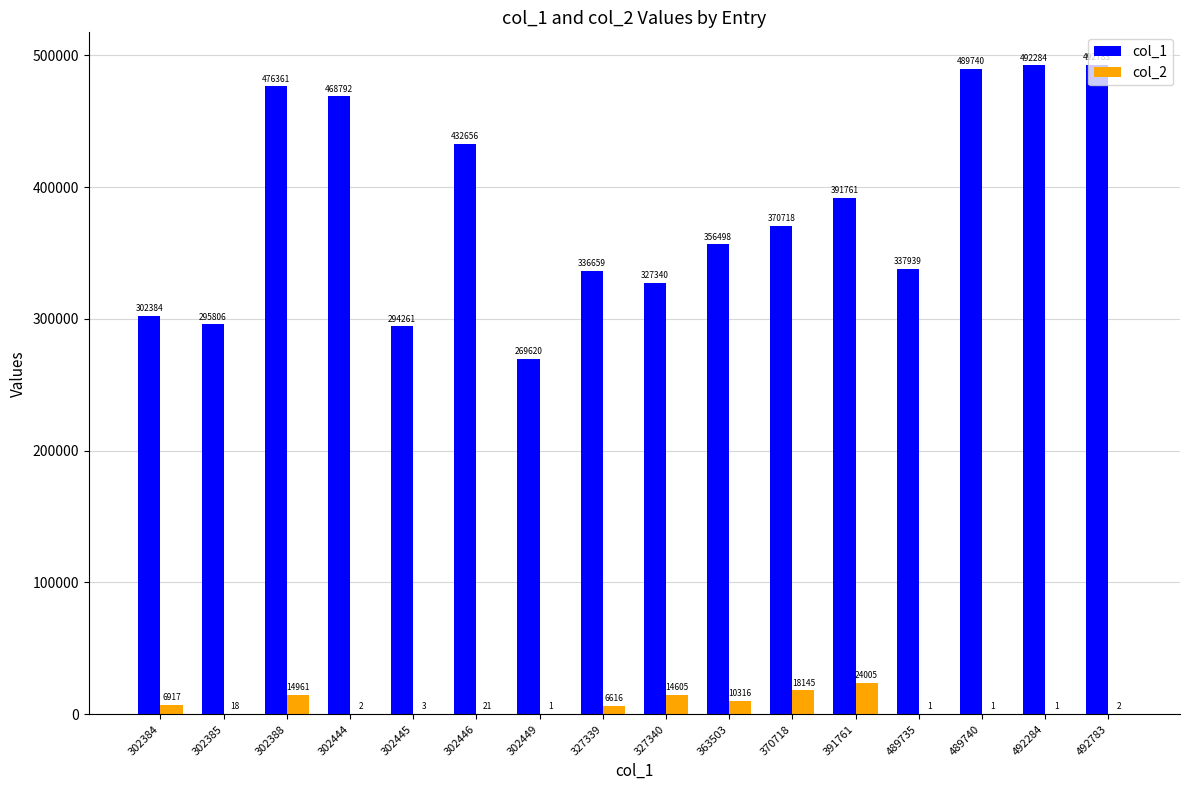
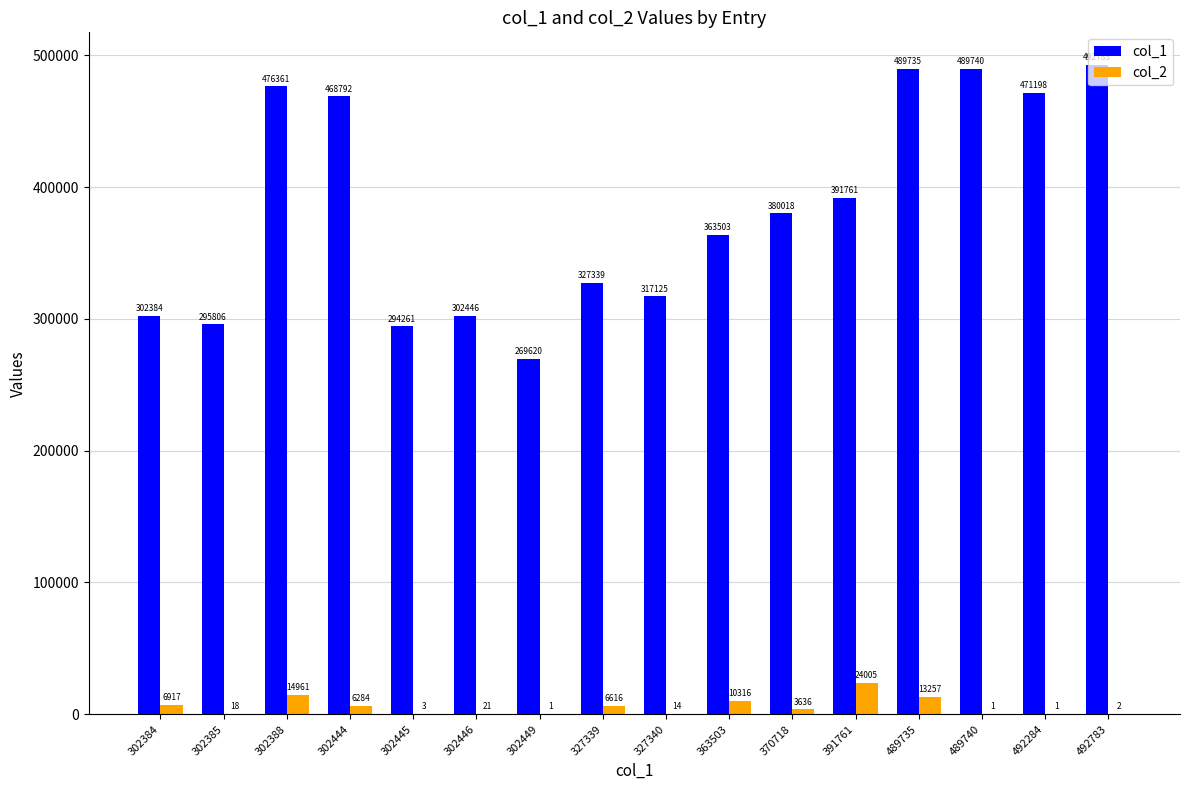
col_2, 302444: 2 -> 6284
col_1, 302446: 432656 -> 302446
col_1, 327339: 336659 -> 327339
col_1, 327340: 327340 -> 317125
col_2, 327340: 14605 -> 14
col_1, 363503: 356498 -> 363503
col_1, 370718: 370718 -> 380018
col_2, 370718: 18145 -> 3636
col_1, 489735: 337939 -> 489735
col_2, 489735: 1 -> 13257
col_1, 492284: 492284 -> 471198
